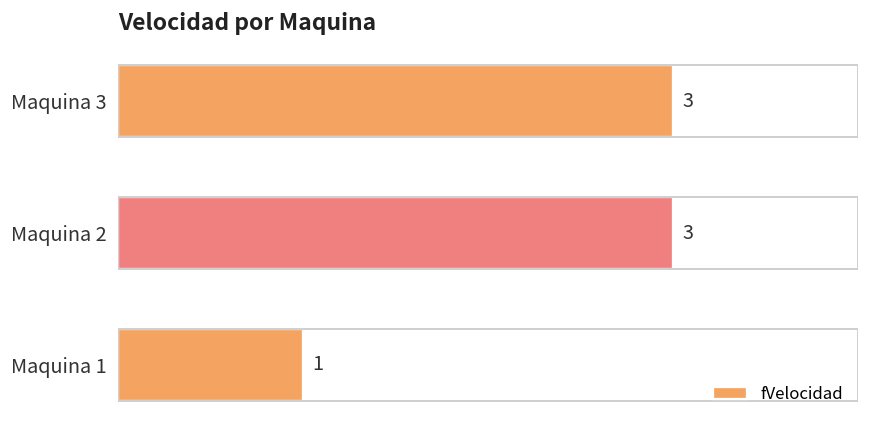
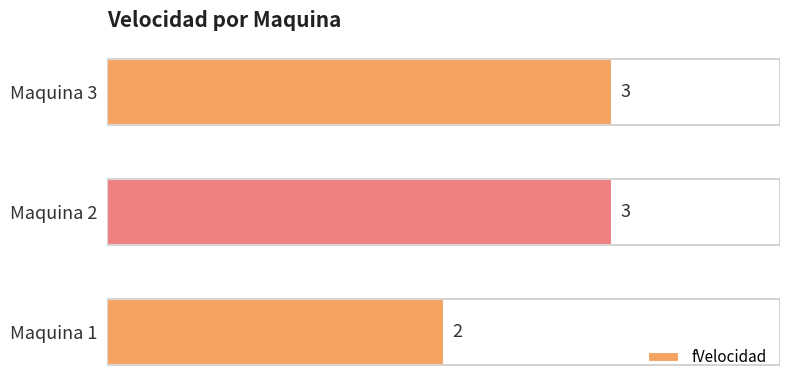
Maquina 1: 1 -> 2
